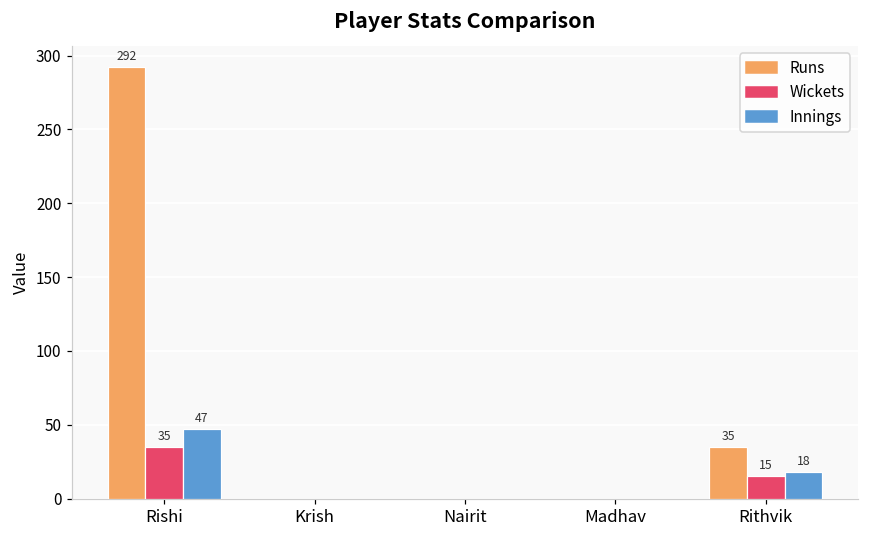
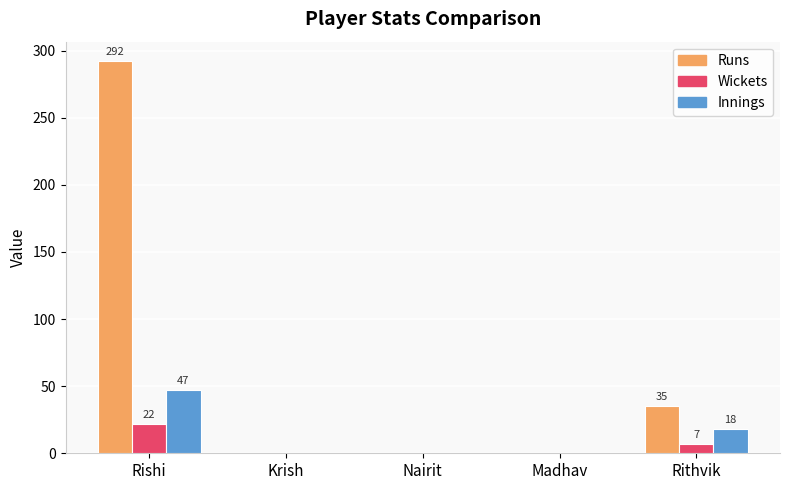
Wickets, Rishi: 35 -> 22
Wickets, Rithvik: 15 -> 7
